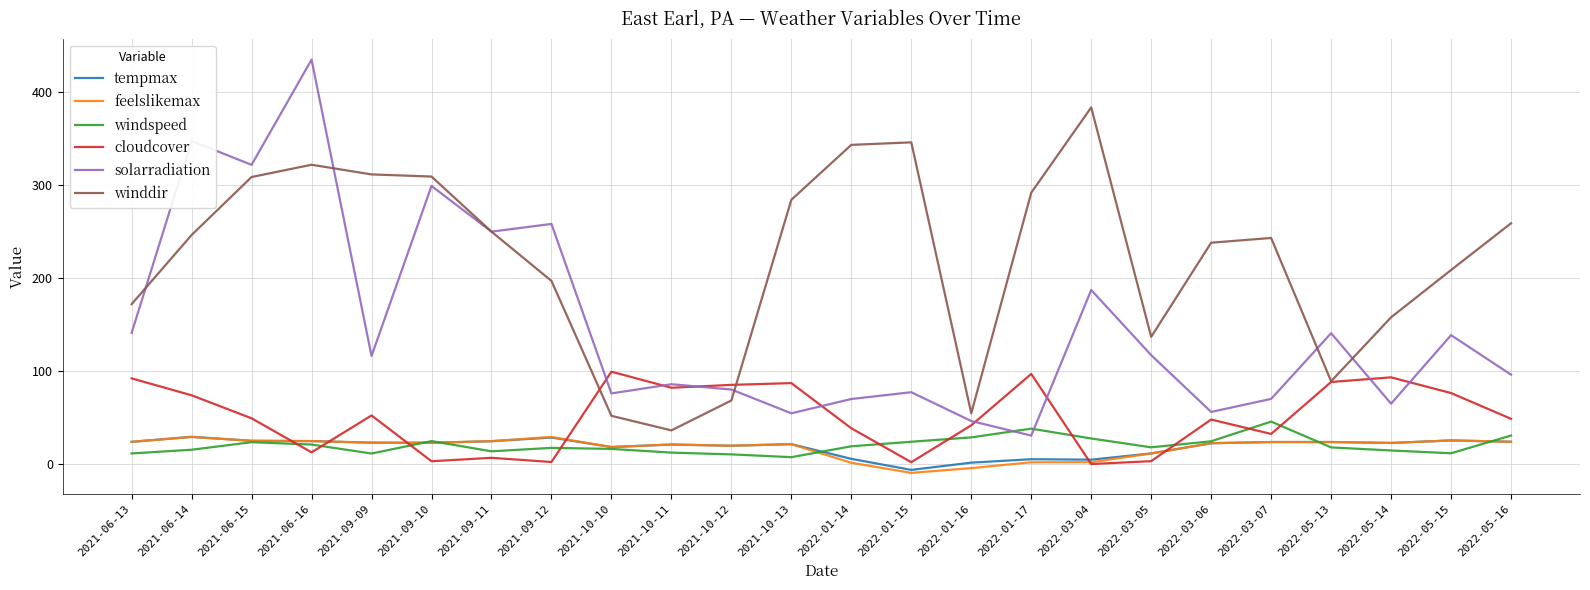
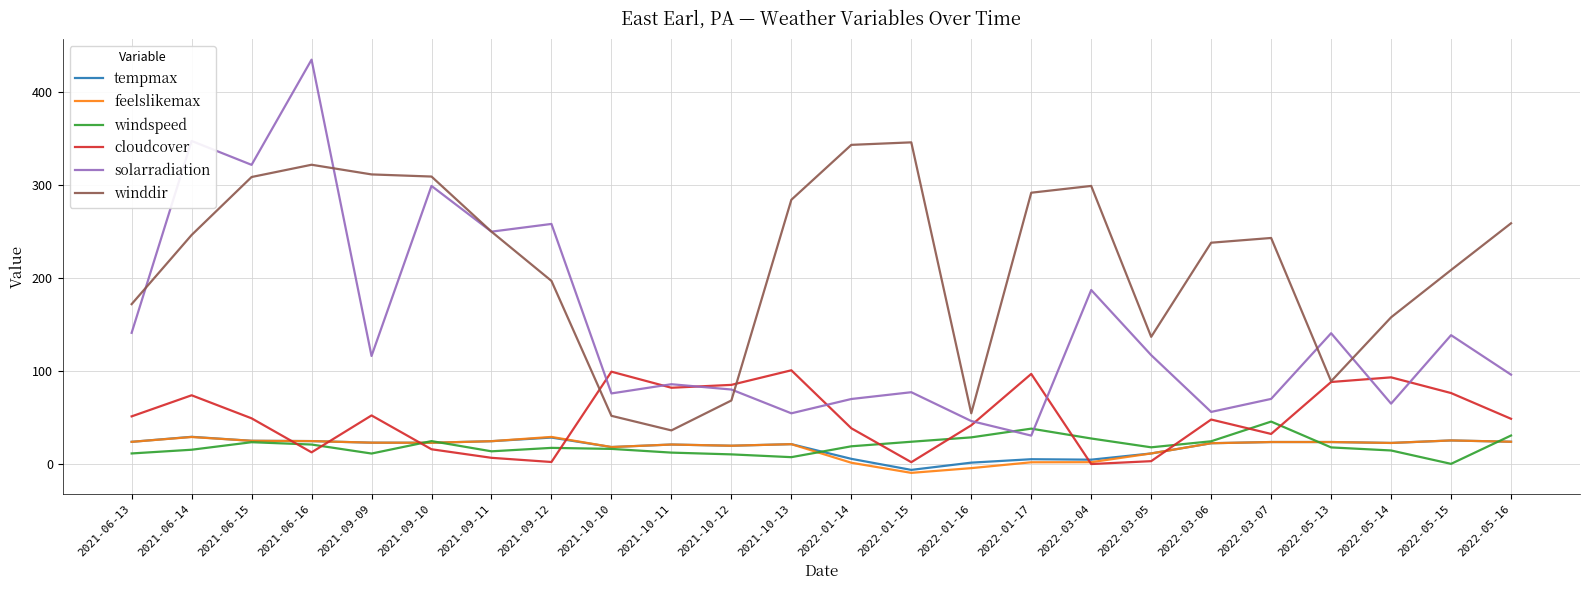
cloudcover, 2021-06-13: 90 -> 50
cloudcover, 2021-09-10: 0 -> 20
cloudcover, 2021-10-13: 90 -> 100
winddir, 2022-03-04: 380 -> 300
windspeed, 2022-05-15: 10 -> 0
